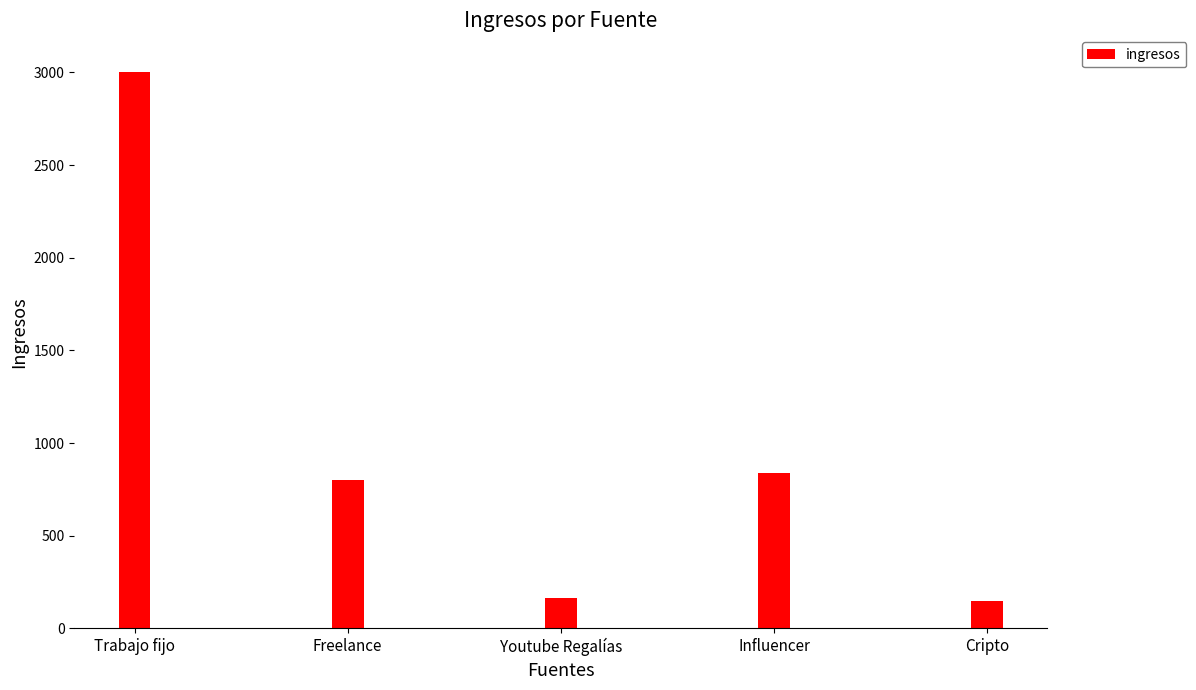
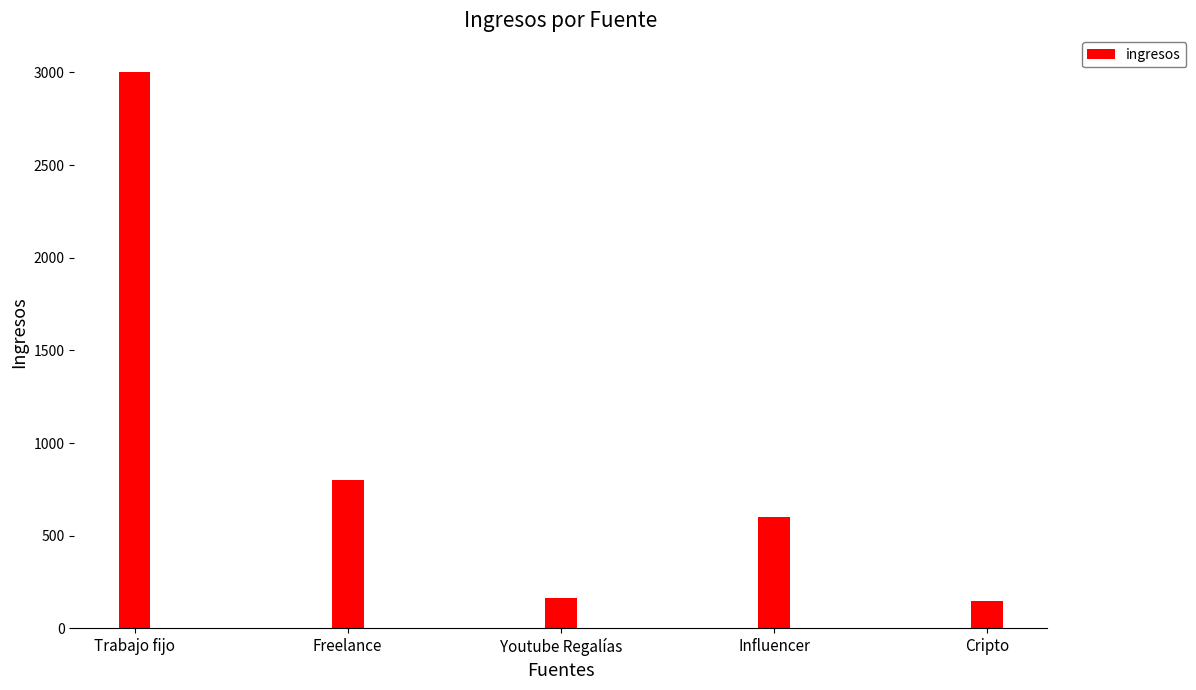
Influencer: 840 -> 600
